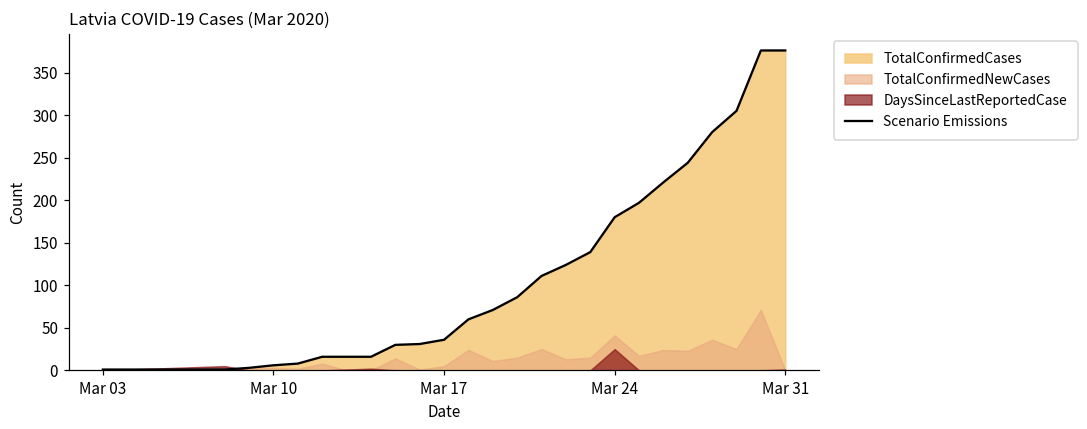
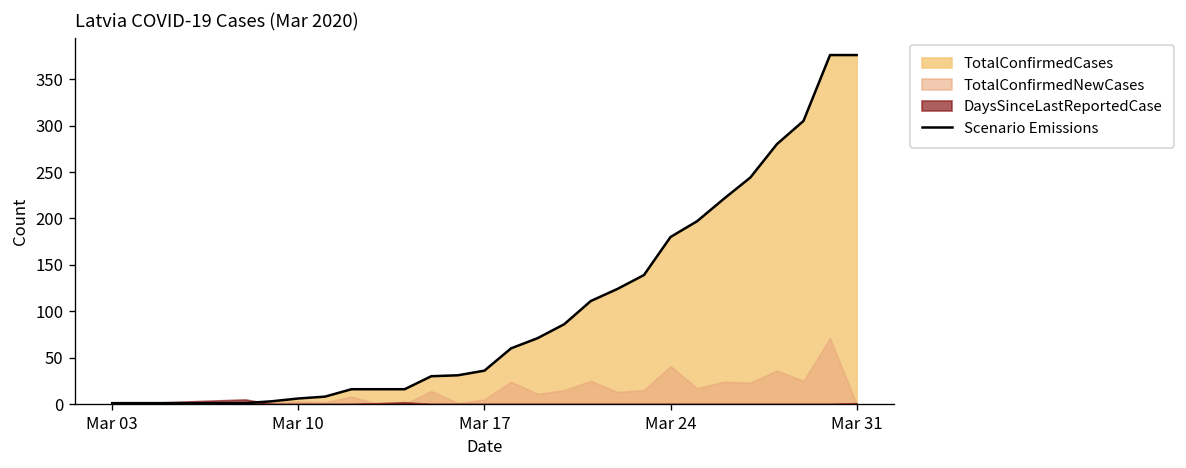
DaysSinceLastReportedCase, Mar 24: 30 -> 0
